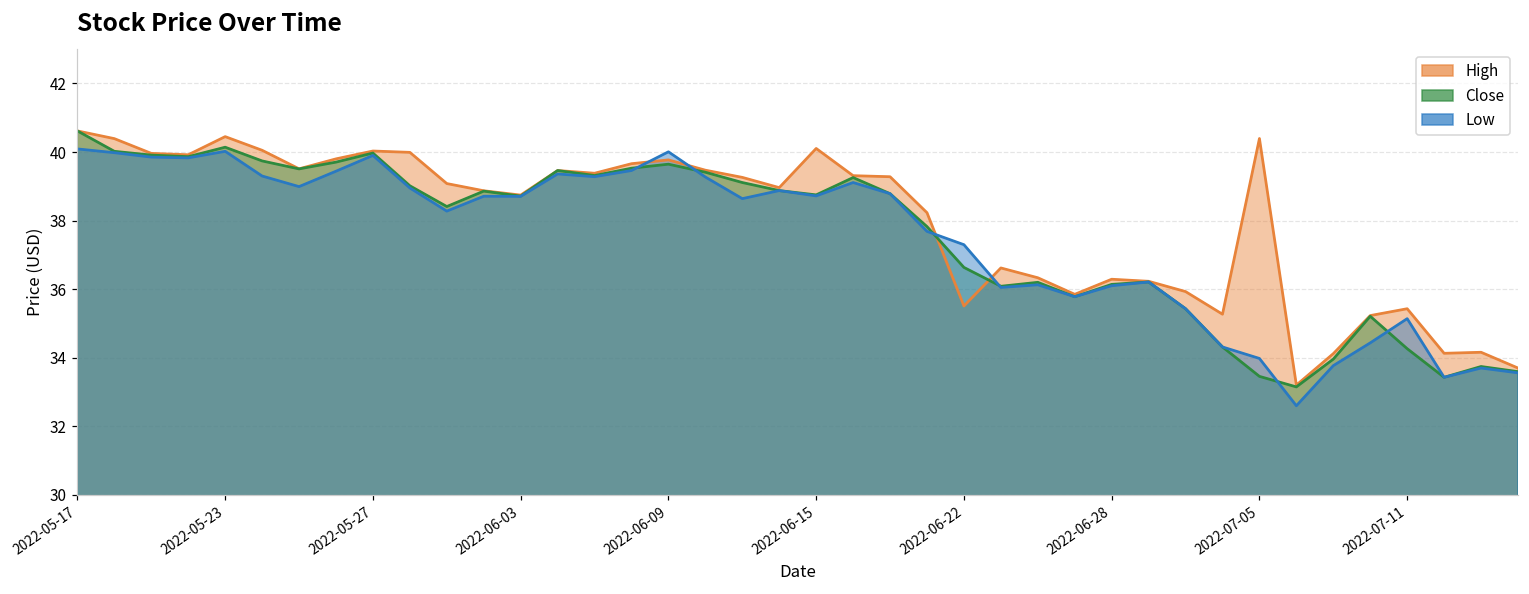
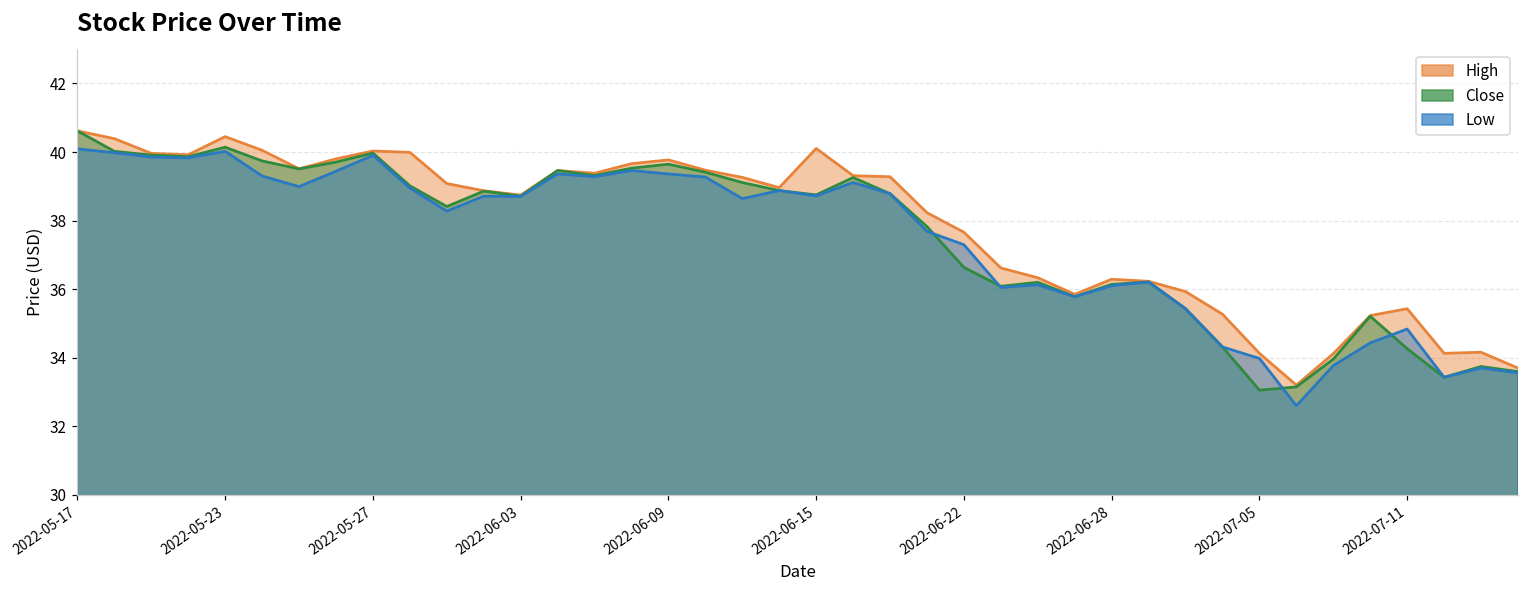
Low, 2022-06-09: 40.0 -> 39.4
High, 2022-06-22: 35.5 -> 37.7
High, 2022-07-05: 40.4 -> 34.1
Close, 2022-07-05: 33.5 -> 33.1
Low, 2022-07-11: 35.1 -> 34.8
